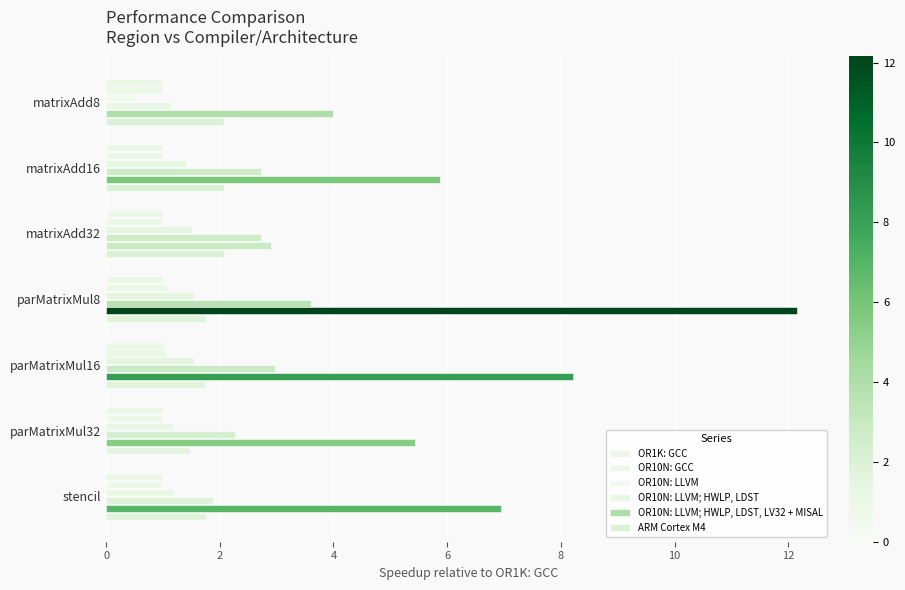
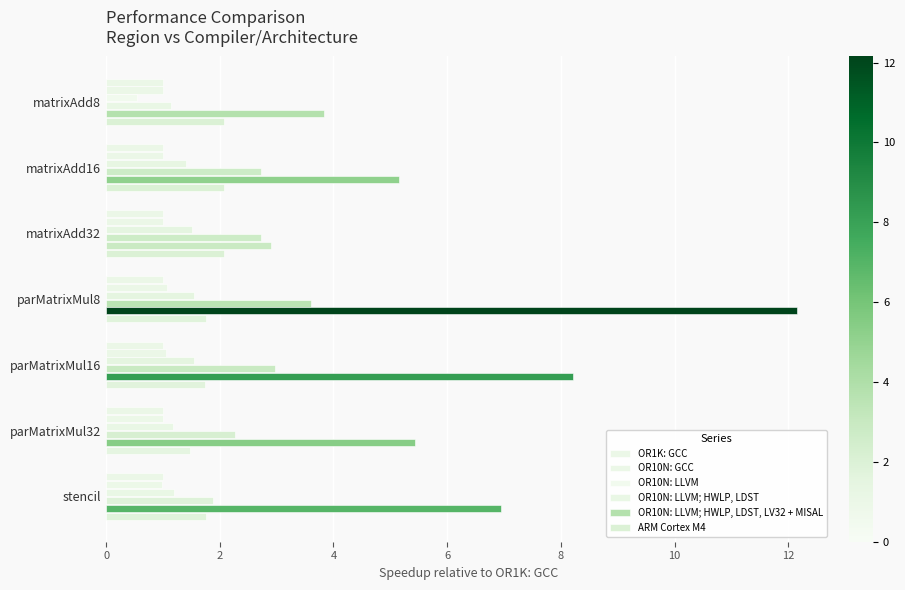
OR10N: LLVM; HWLP, LDST, LV32 + MISAL, matrixAdd8: 4.0 -> 3.8
OR10N: LLVM; HWLP, LDST, LV32 + MISAL, matrixAdd16: 5.9 -> 5.2
